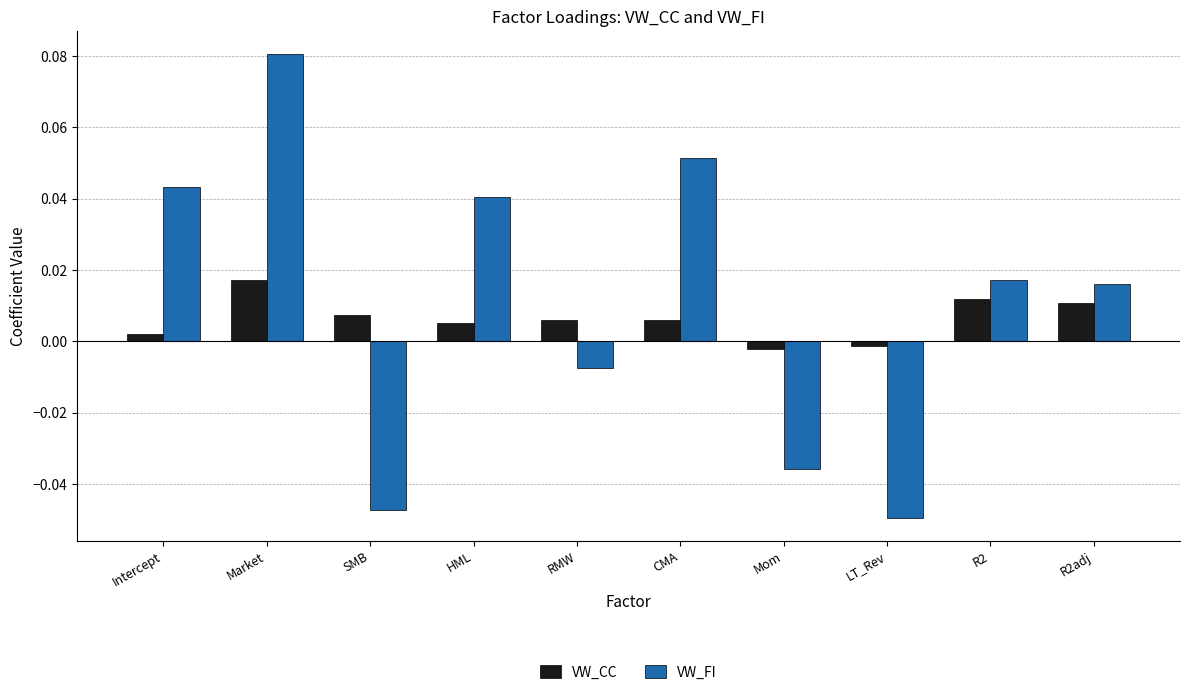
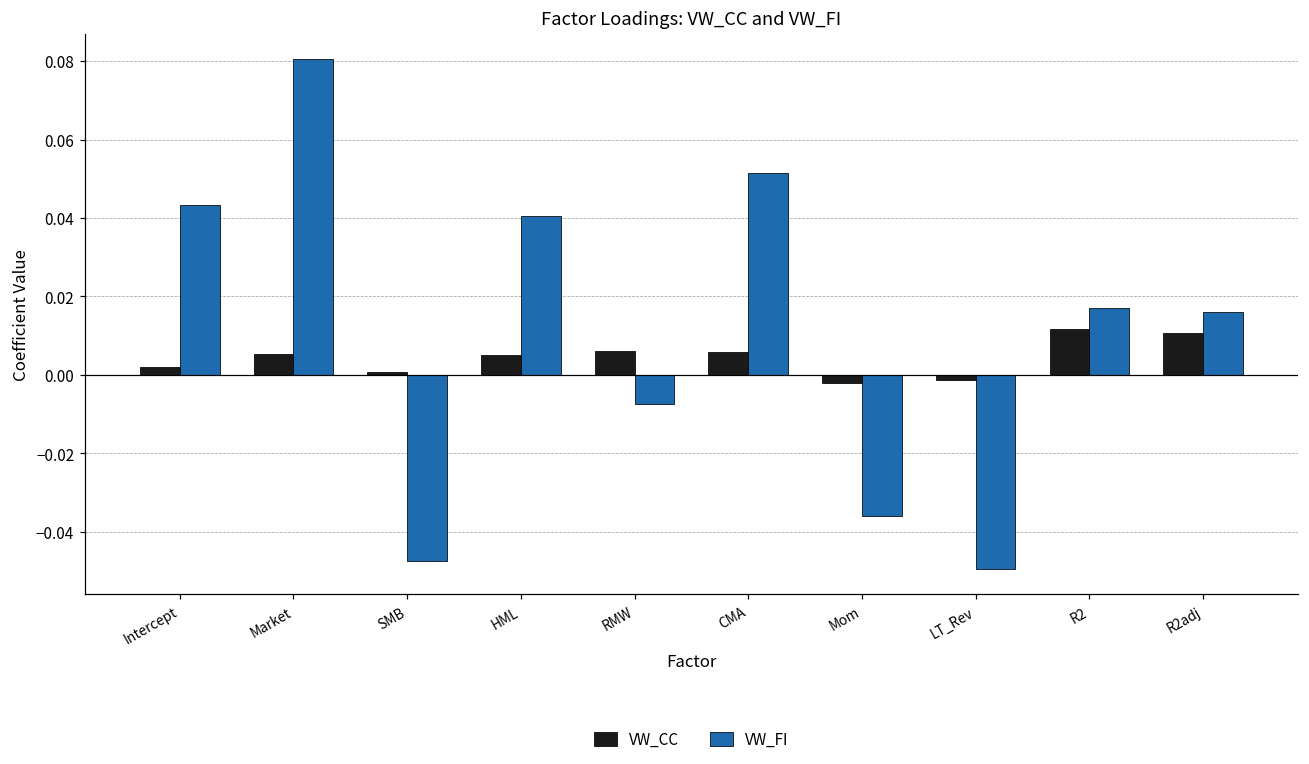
VW_CC, Market: 0.017 -> 0.005
VW_CC, SMB: 0.007 -> 0.001
